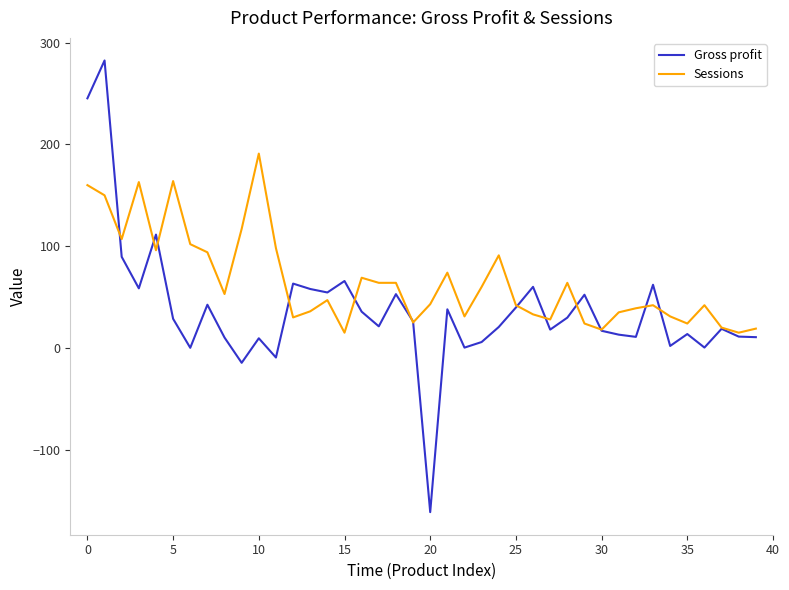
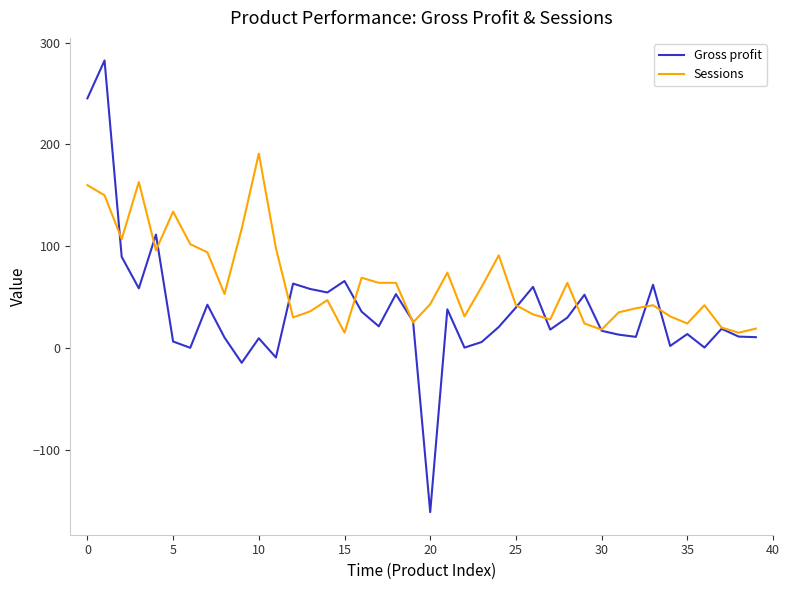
Gross profit, 5: 29 -> 6
Sessions, 5: 164 -> 134
